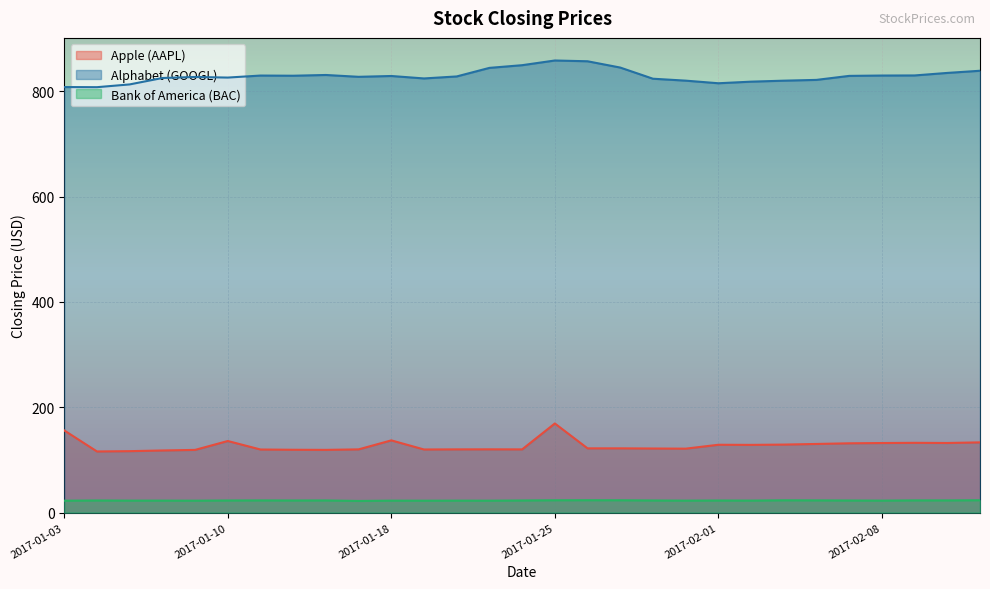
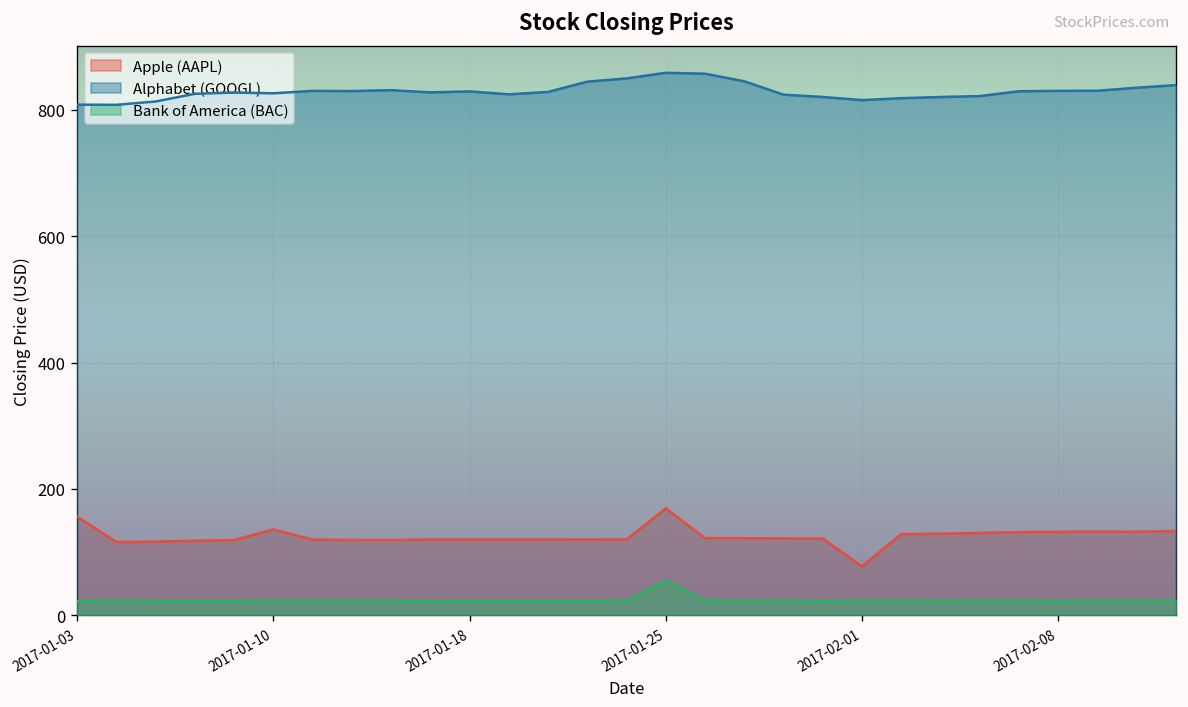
Apple (AAPL), 2017-01-18: 140 -> 120
Bank of America (BAC), 2017-01-25: 20 -> 60
Apple (AAPL), 2017-02-01: 130 -> 80
